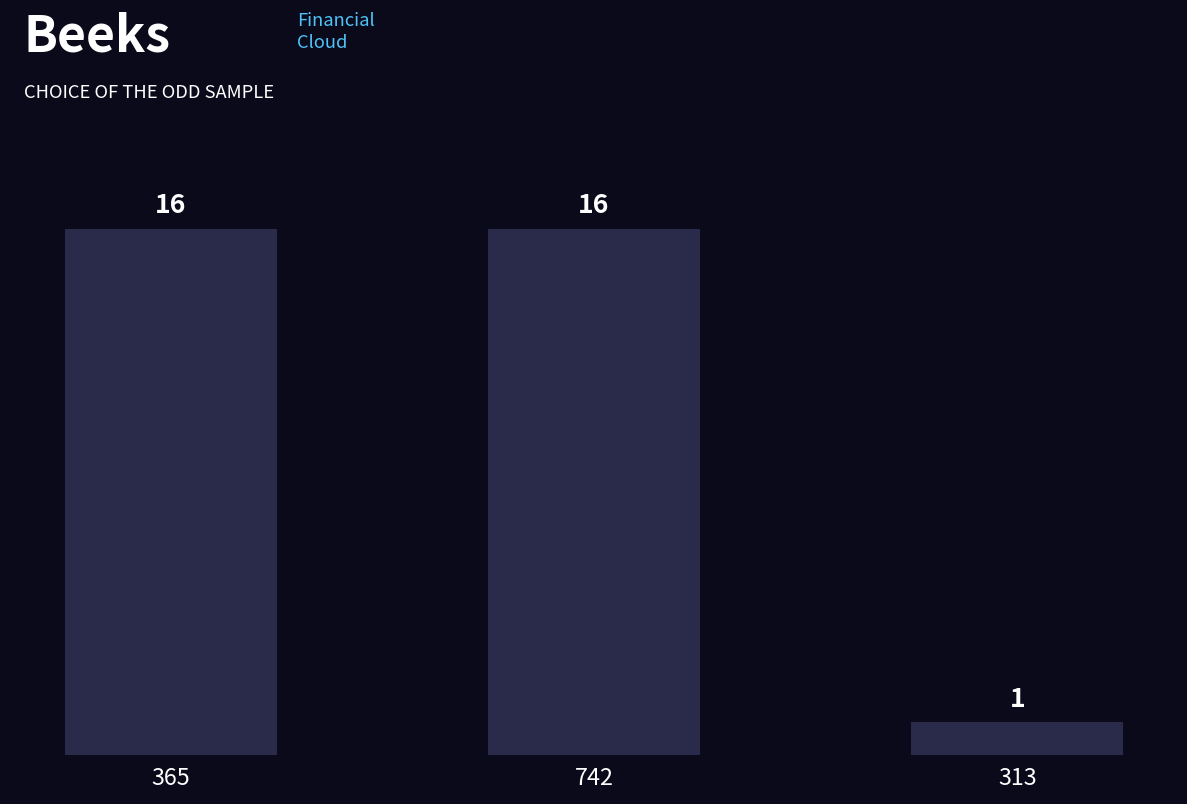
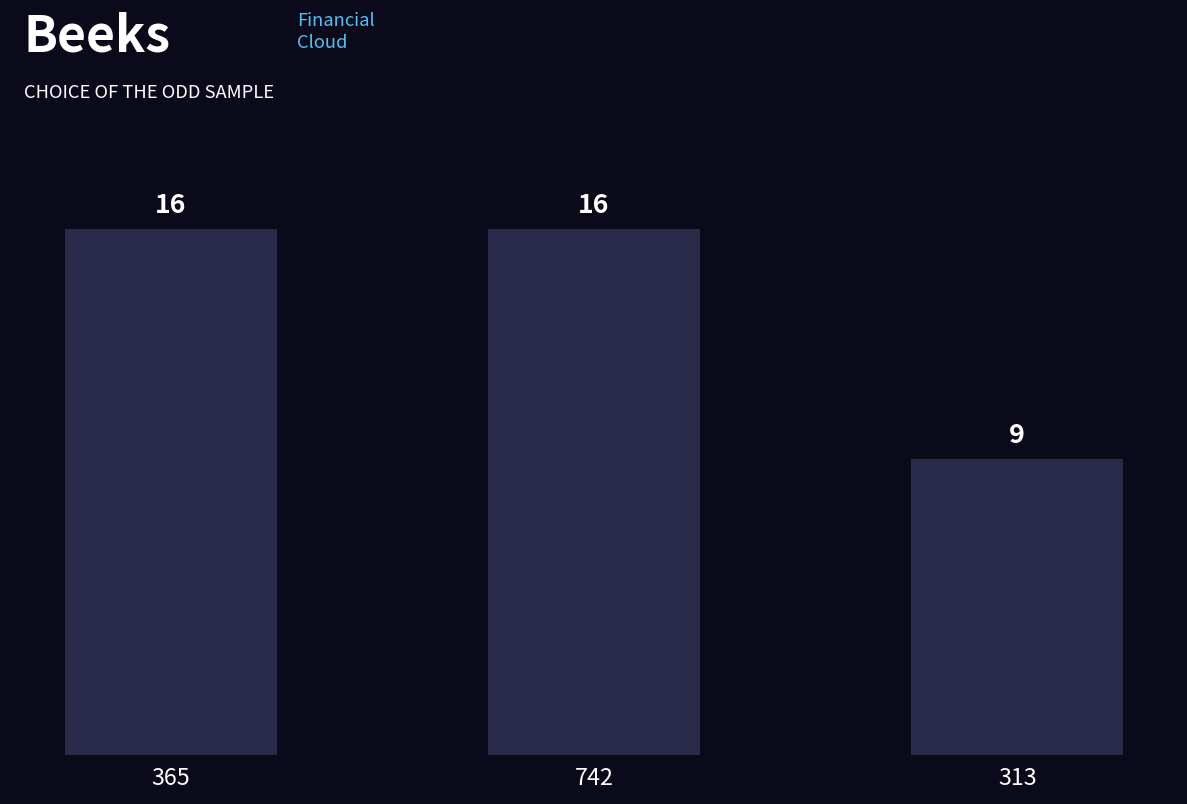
313: 1 -> 9
